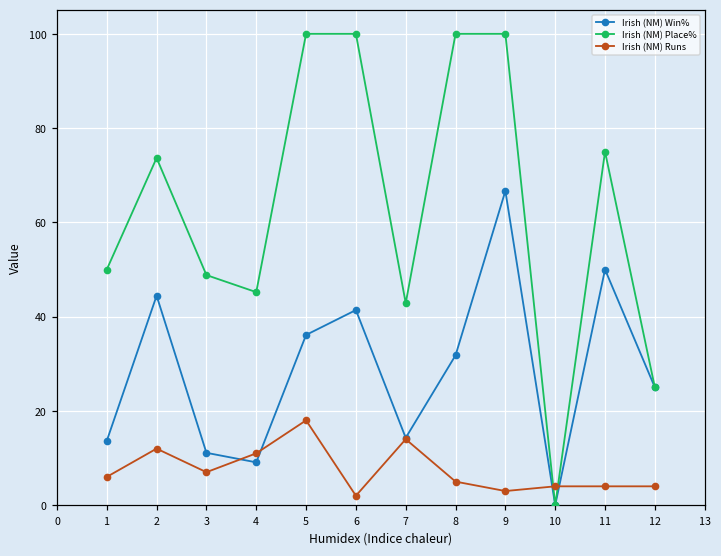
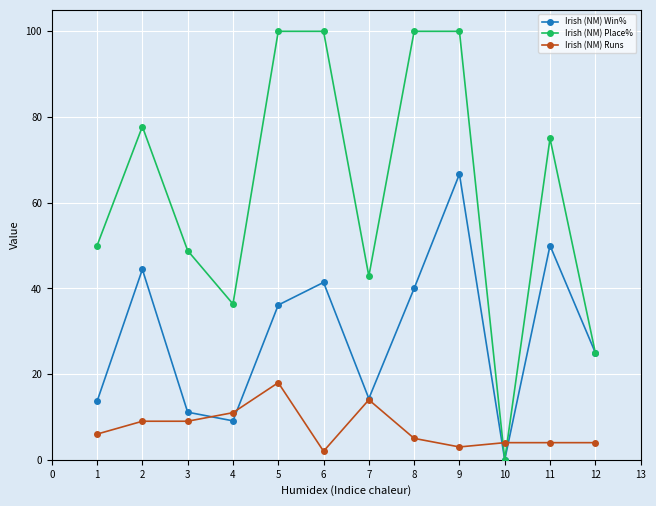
Irish (NM) Place%, 2: 74 -> 78
Irish (NM) Runs, 2: 12 -> 9
Irish (NM) Runs, 3: 7 -> 9
Irish (NM) Place%, 4: 45 -> 36
Irish (NM) Win%, 8: 32 -> 40
